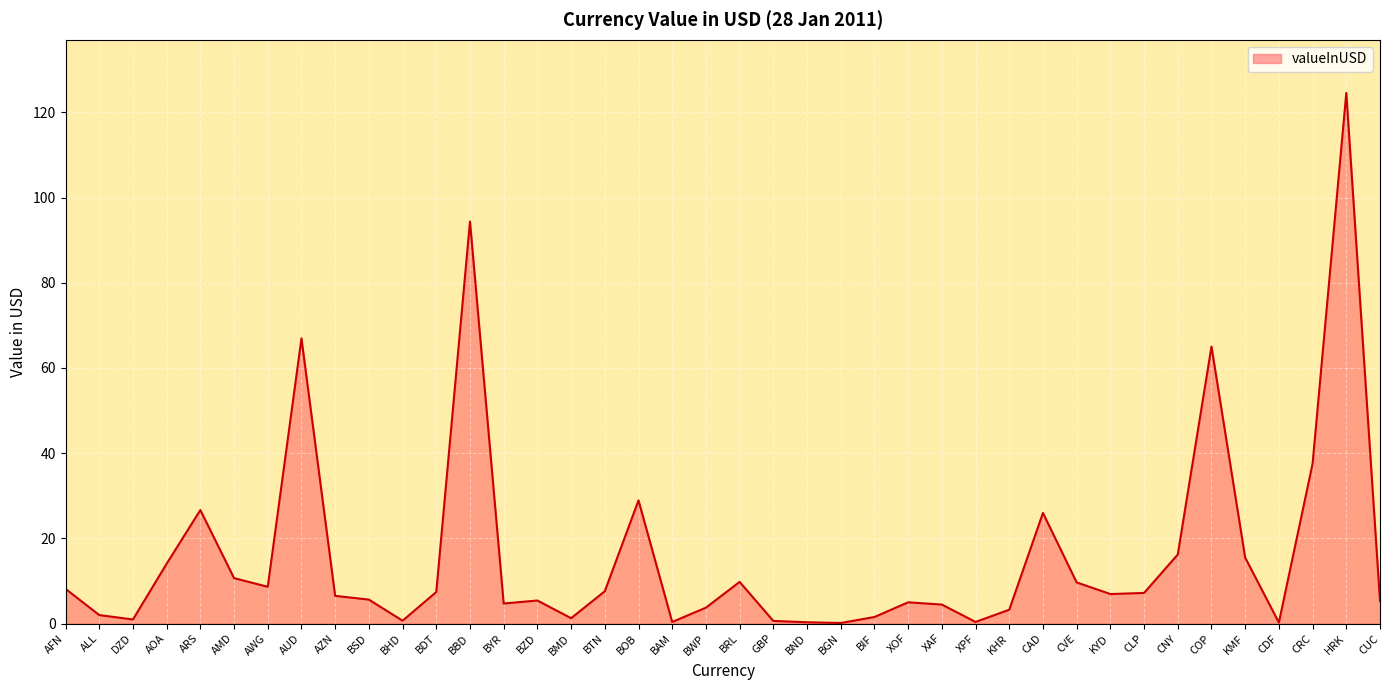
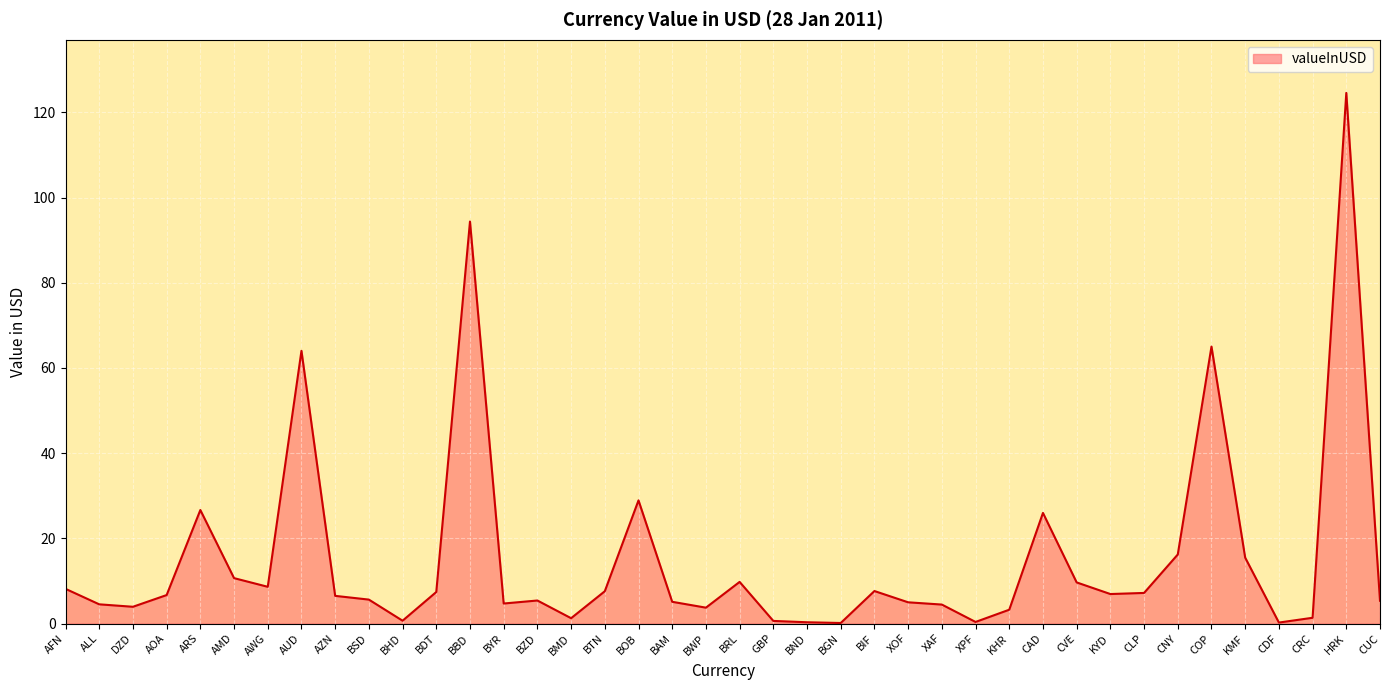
ALL: 2 -> 5
DZD: 1 -> 4
AOA: 14 -> 7
AUD: 67 -> 64
BAM: 0 -> 5
BIF: 2 -> 8
CRC: 38 -> 1
